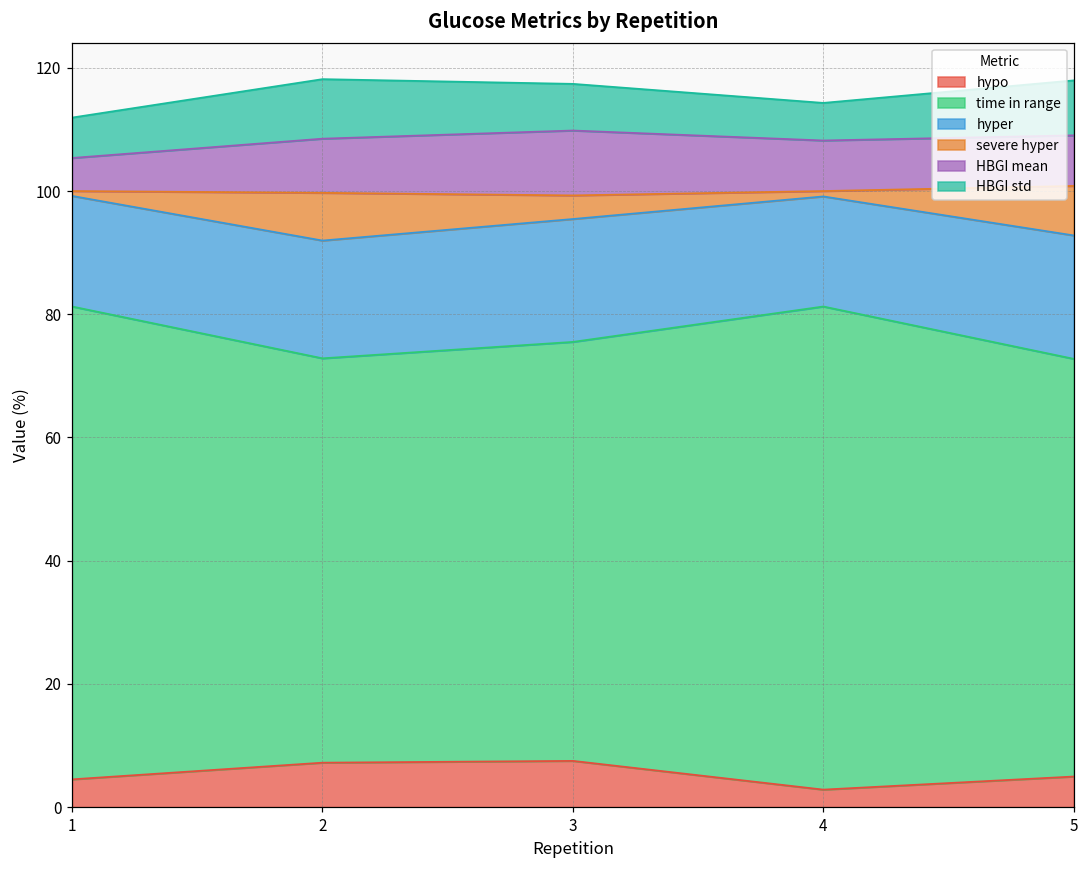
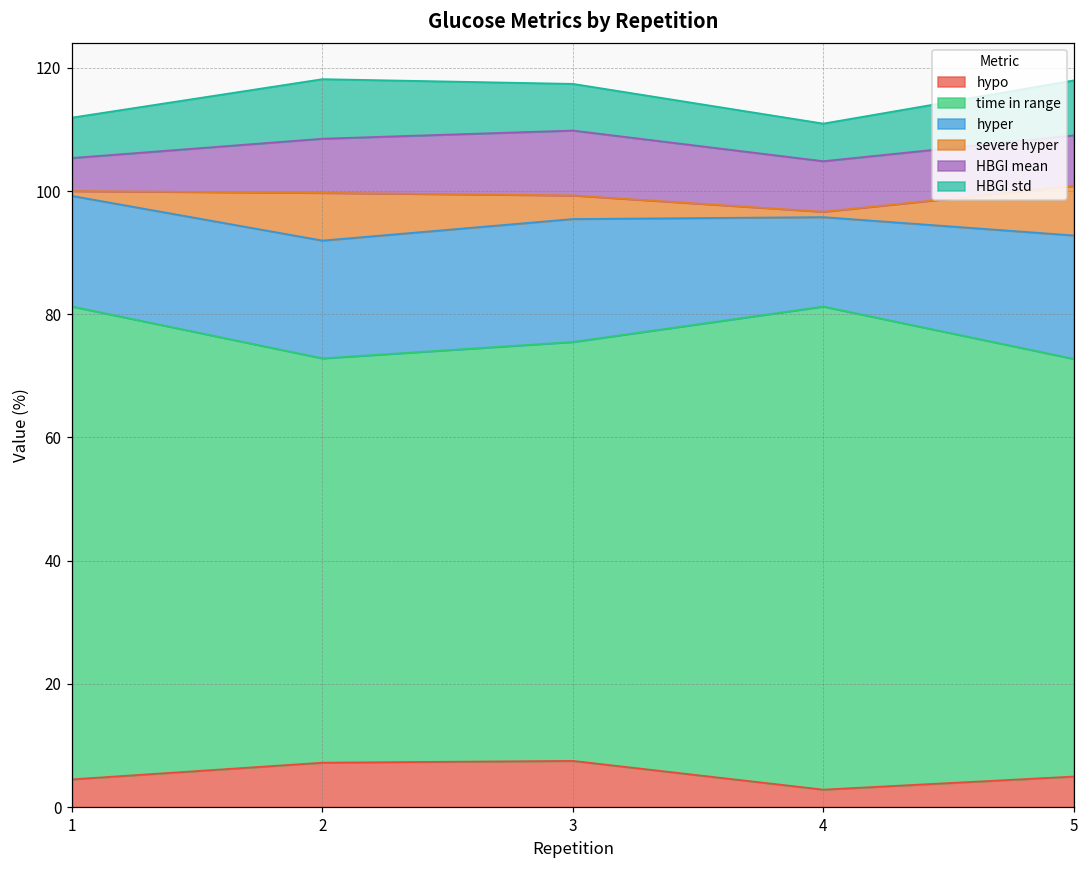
hyper, 4: 18 -> 15
